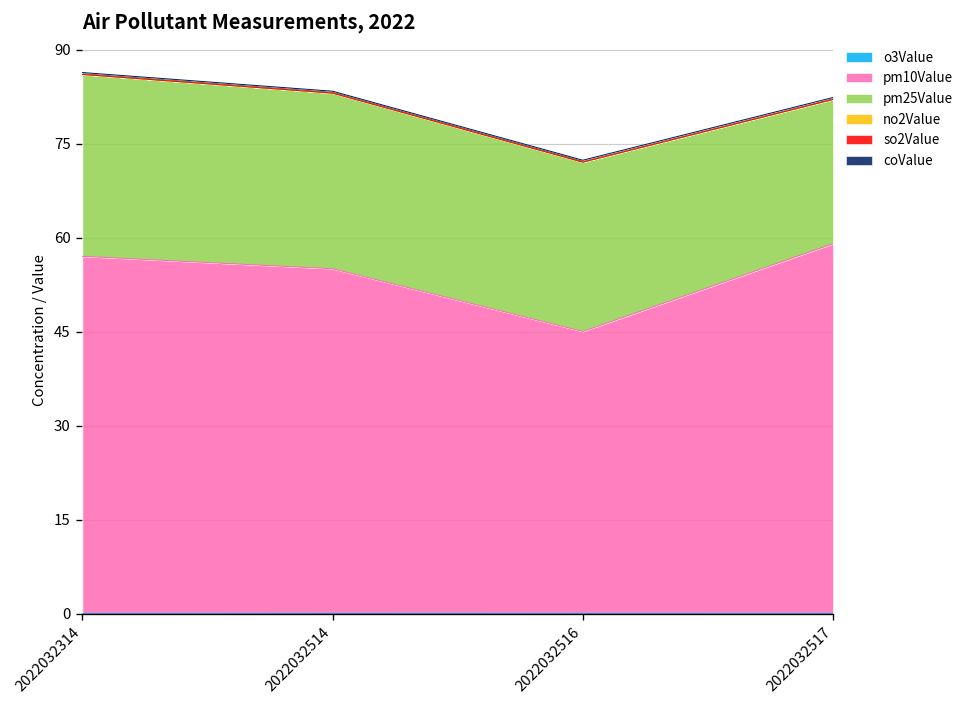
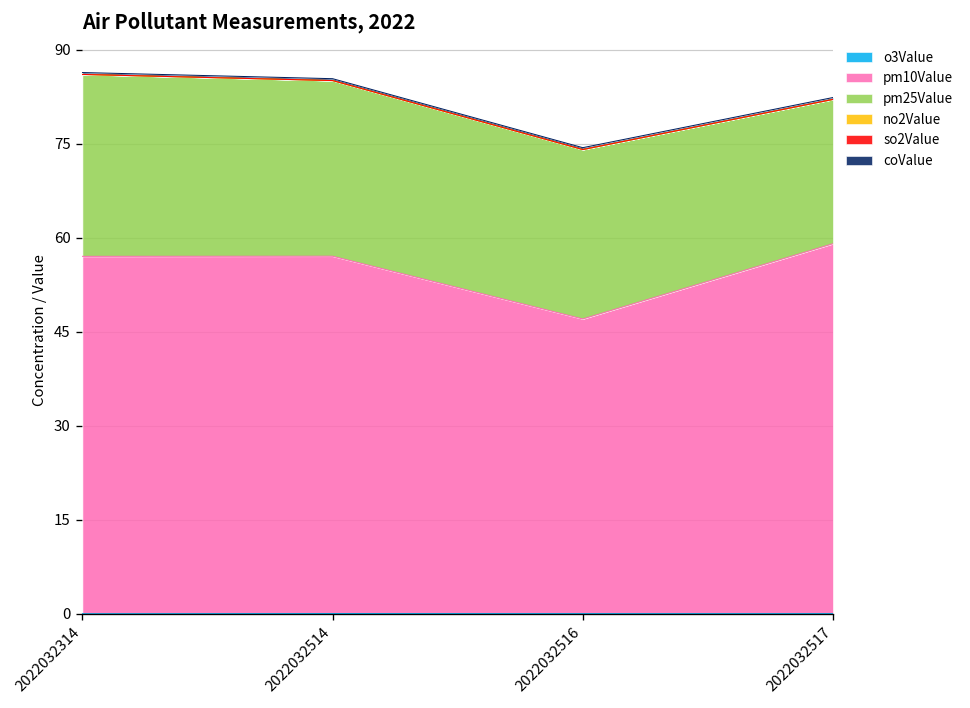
pm10Value, 2022032514: 55 -> 57
pm10Value, 2022032516: 45 -> 47
